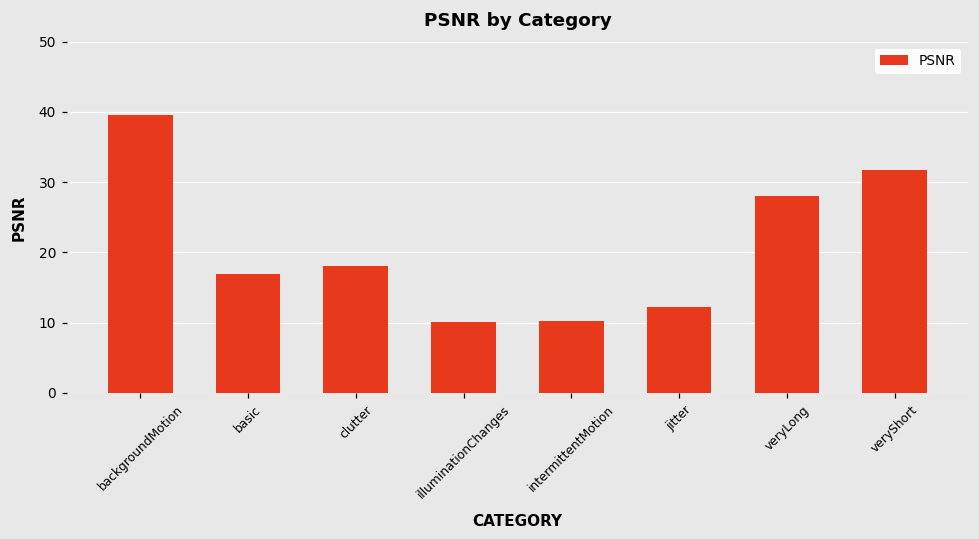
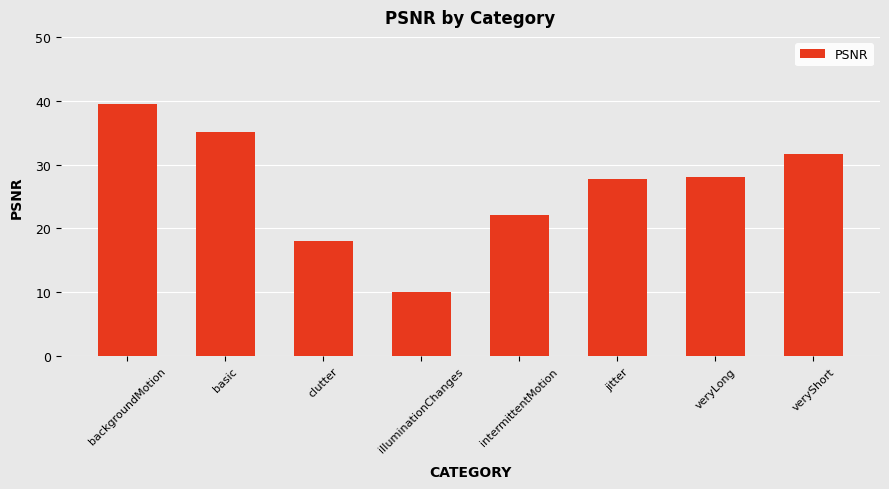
basic: 17 -> 35
intermittentMotion: 10 -> 22
jitter: 12 -> 28
